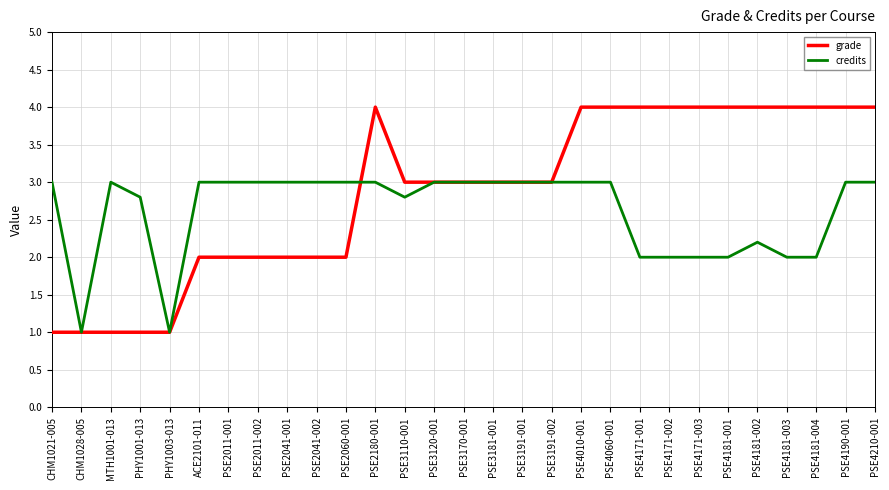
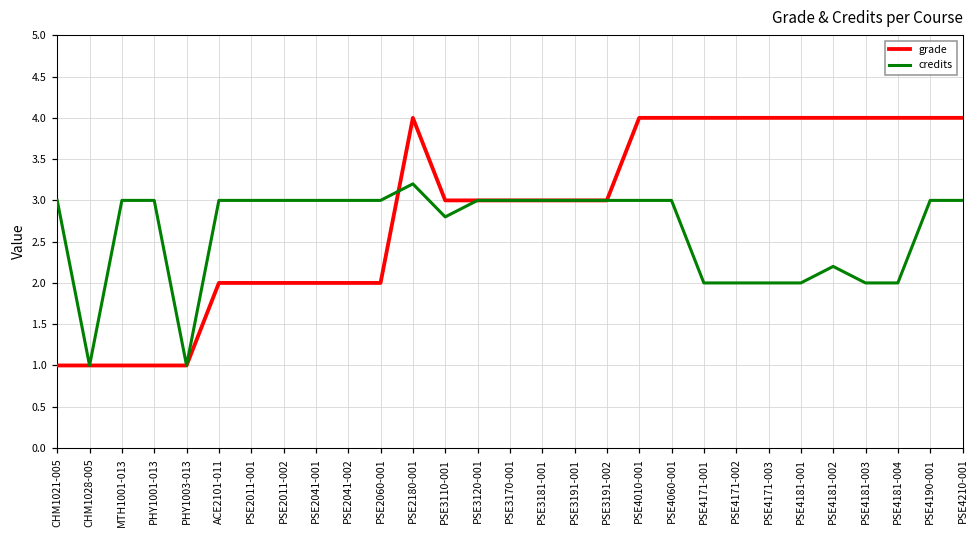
credits, PHY1001-013: 2.8 -> 3.0
credits, PSE2180-001: 3.0 -> 3.2
